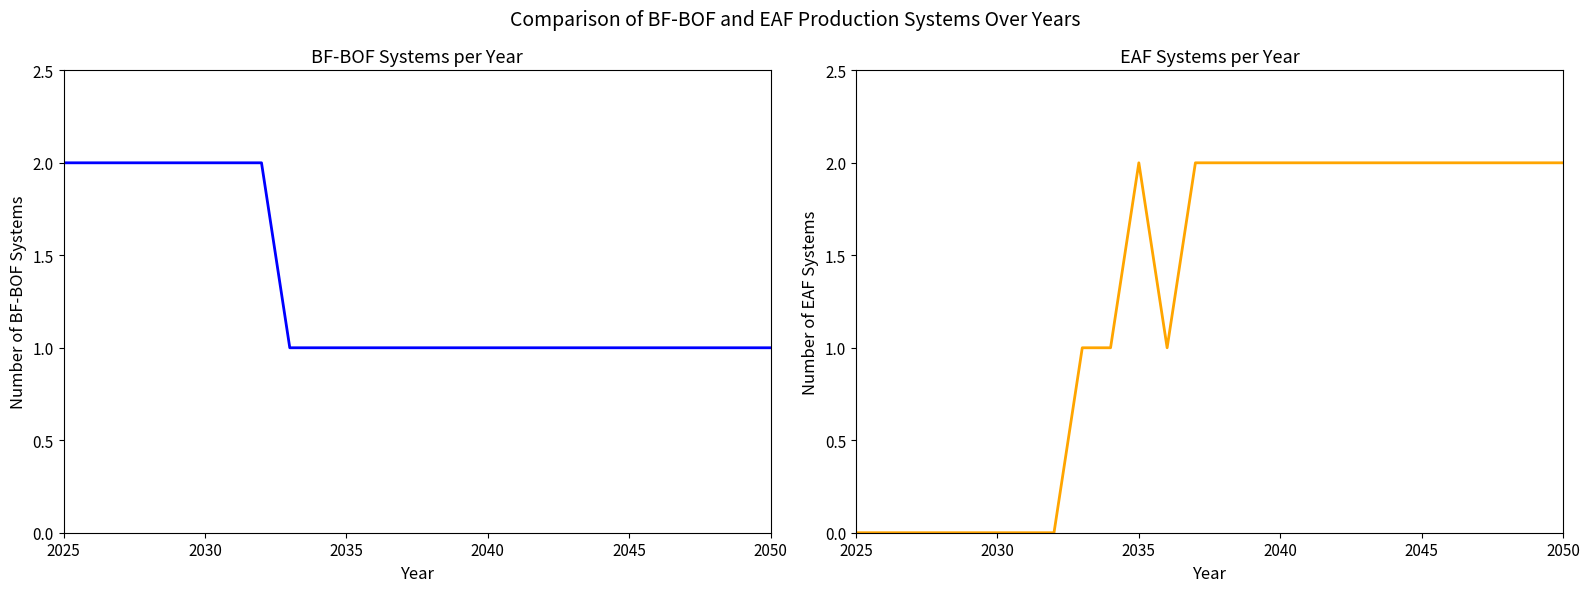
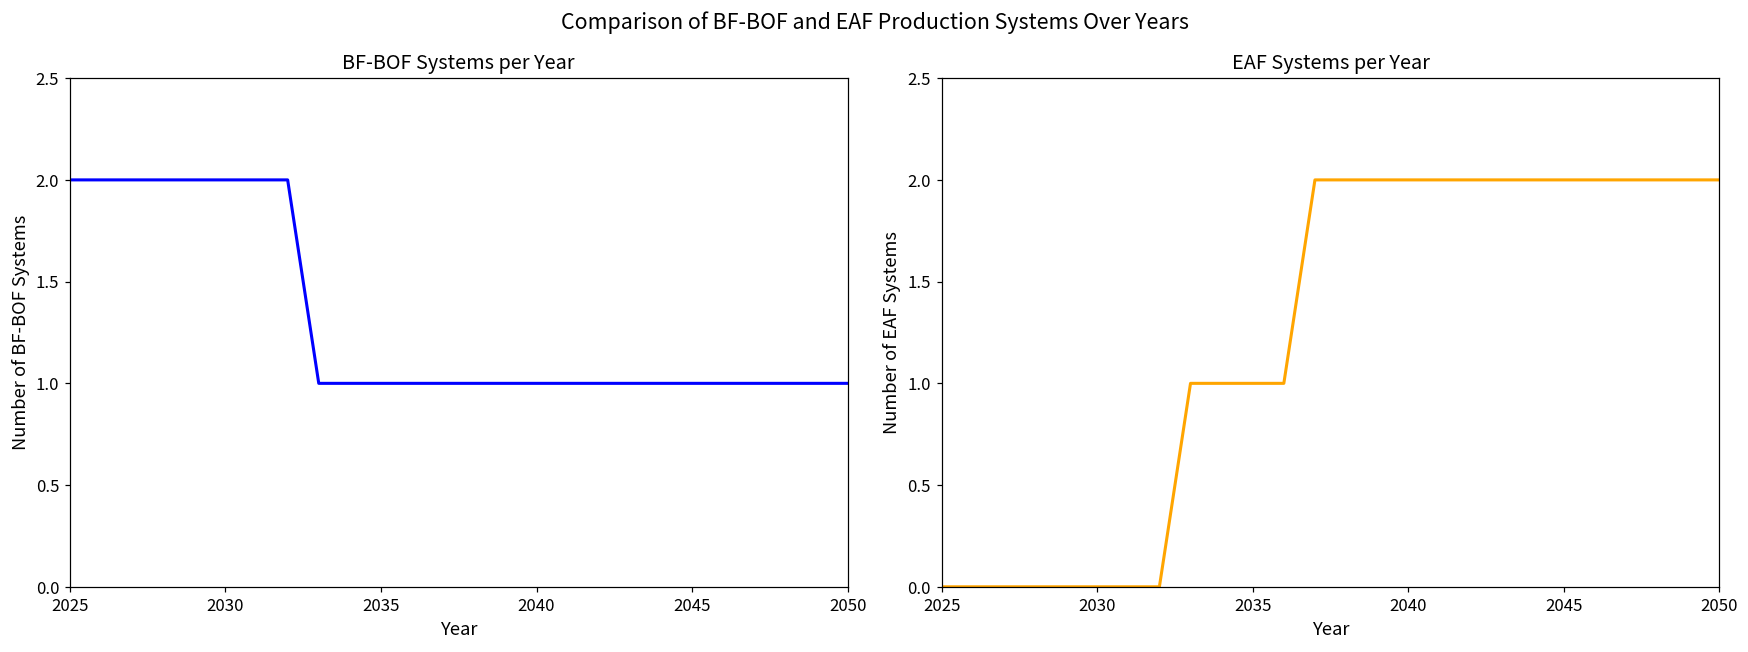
EAF Systems per Year, 2035: 2 -> 1
